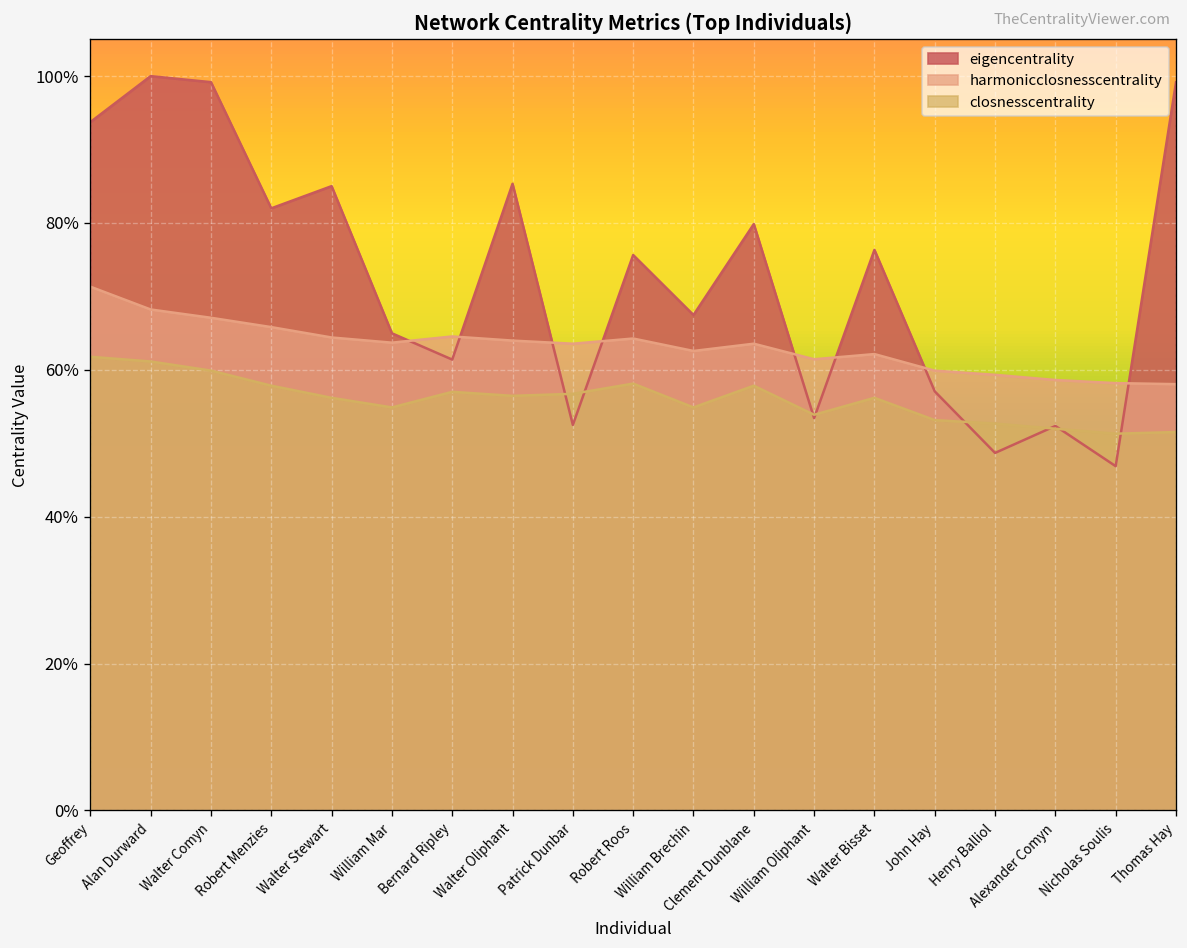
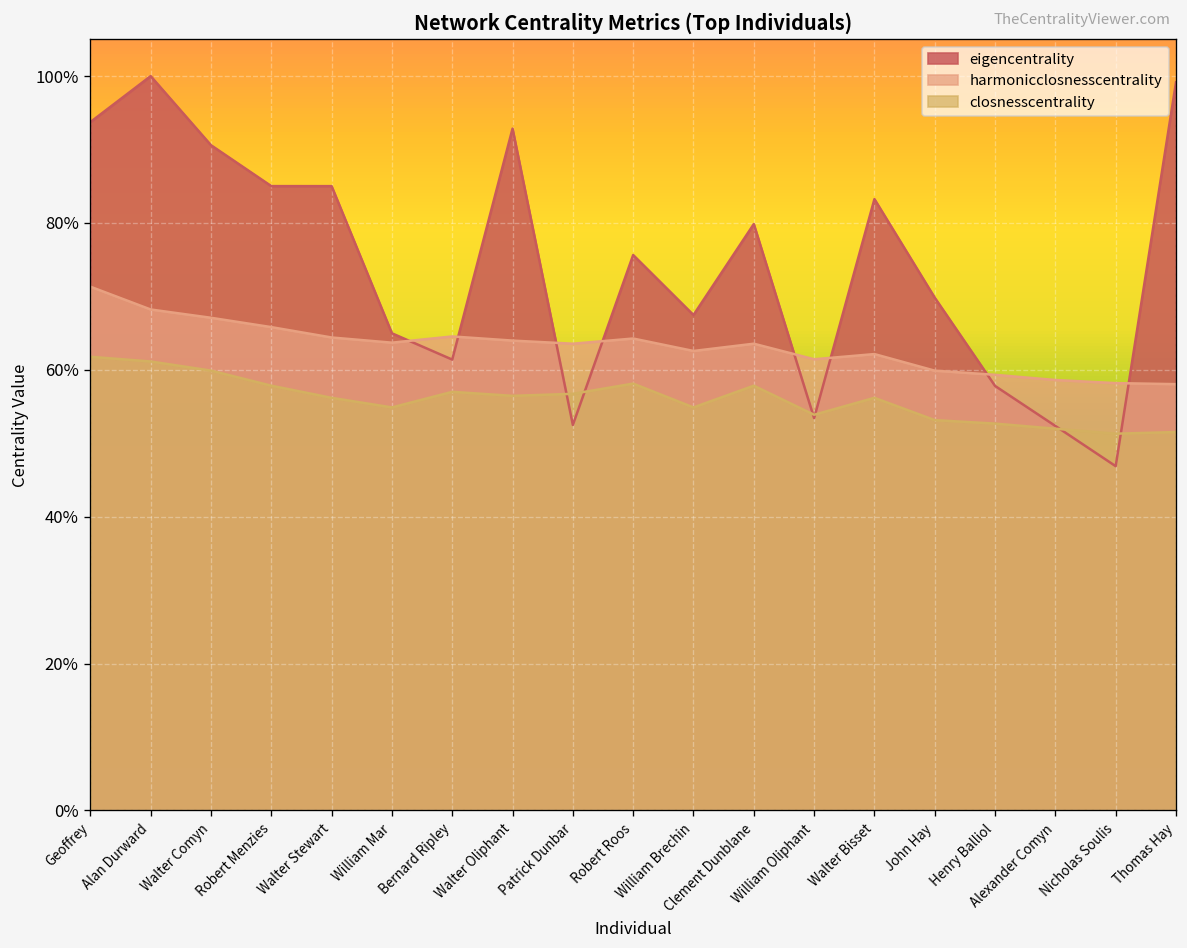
eigencentrality, Walter Comyn: 99% -> 91%
eigencentrality, Robert Menzies: 82% -> 85%
eigencentrality, Walter Oliphant: 85% -> 93%
eigencentrality, Walter Bisset: 76% -> 83%
eigencentrality, John Hay: 57% -> 70%
eigencentrality, Henry Balliol: 49% -> 58%
